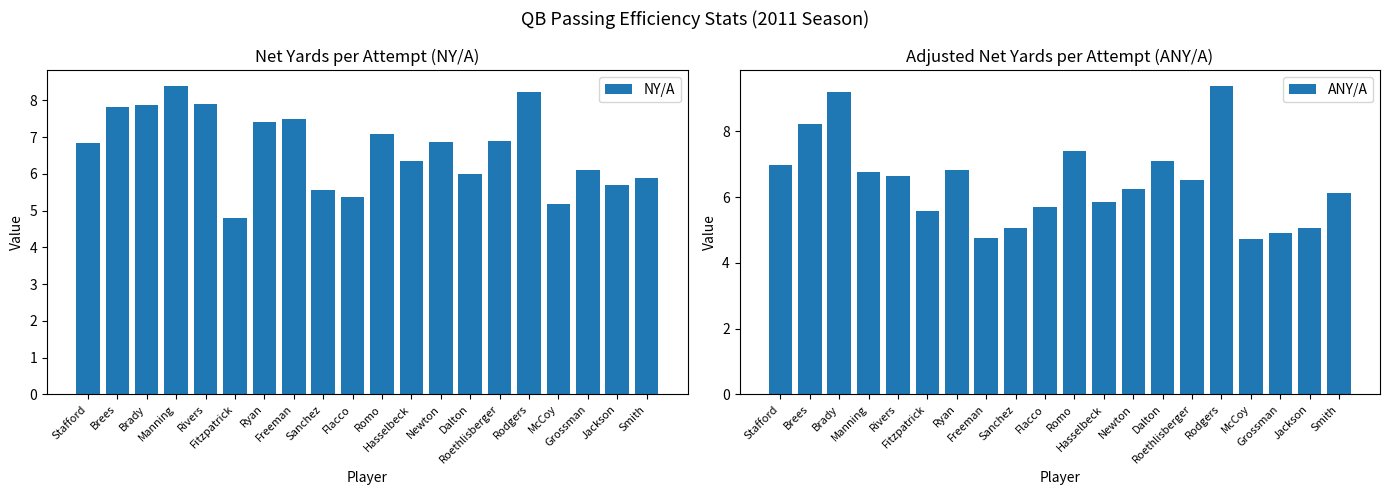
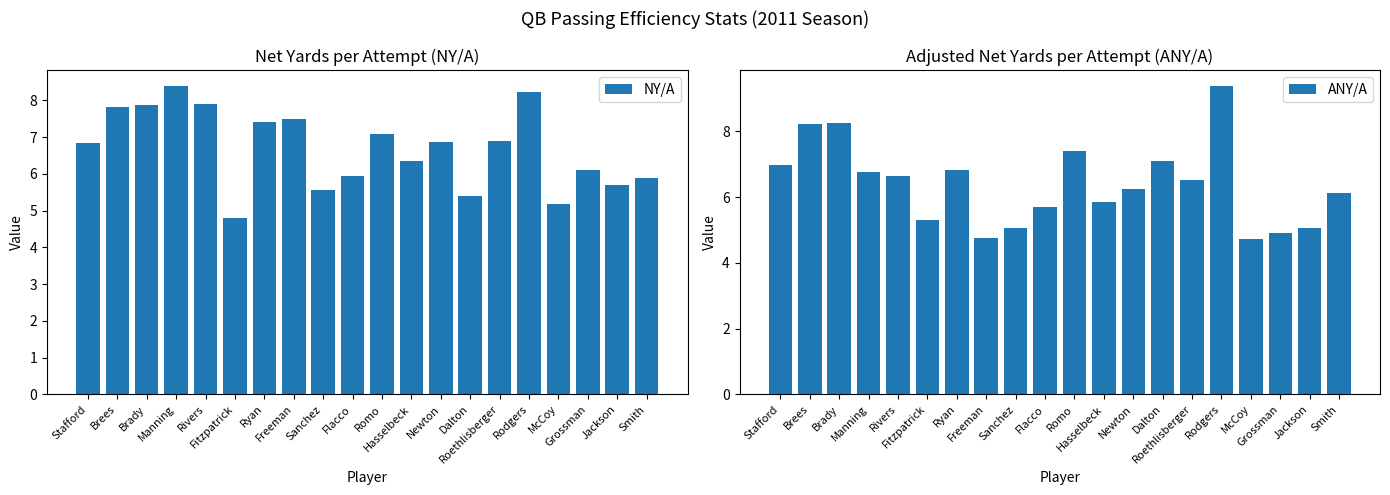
Net Yards per Attempt (NY/A), Flacco: 5.4 -> 6.0
Net Yards per Attempt (NY/A), Dalton: 6.0 -> 5.4
Adjusted Net Yards per Attempt (ANY/A), Brady: 9.2 -> 8.3
Adjusted Net Yards per Attempt (ANY/A), Fitzpatrick: 5.6 -> 5.3
